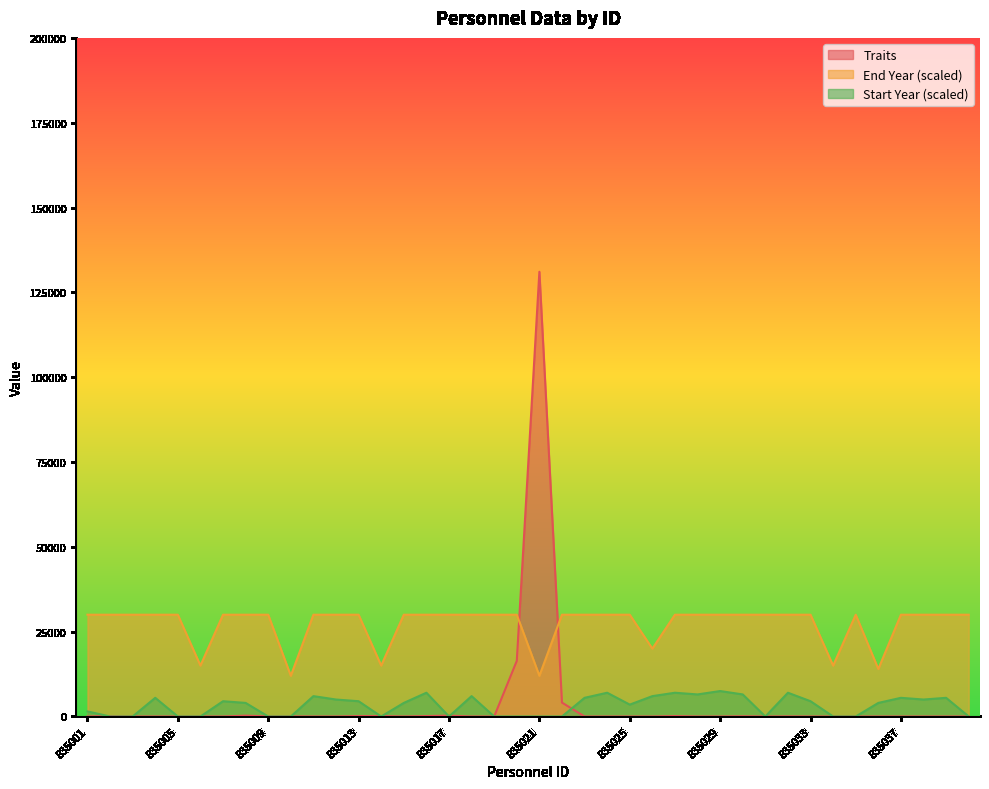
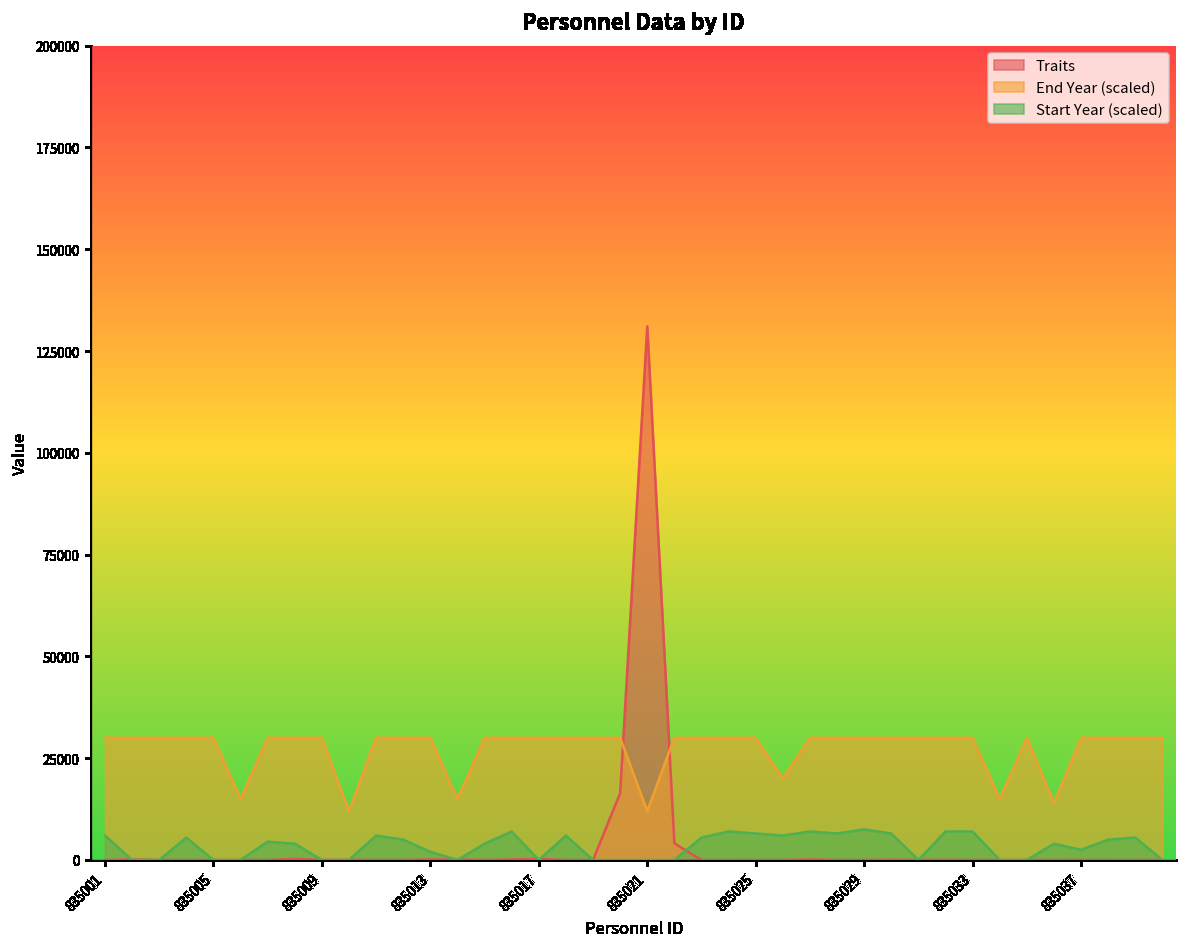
Start Year (scaled), 835001: 2000 -> 6000
Start Year (scaled), 835013: 5000 -> 2000
Start Year (scaled), 835025: 4000 -> 7000
Start Year (scaled), 835033: 5000 -> 7000
Start Year (scaled), 835037: 6000 -> 3000
